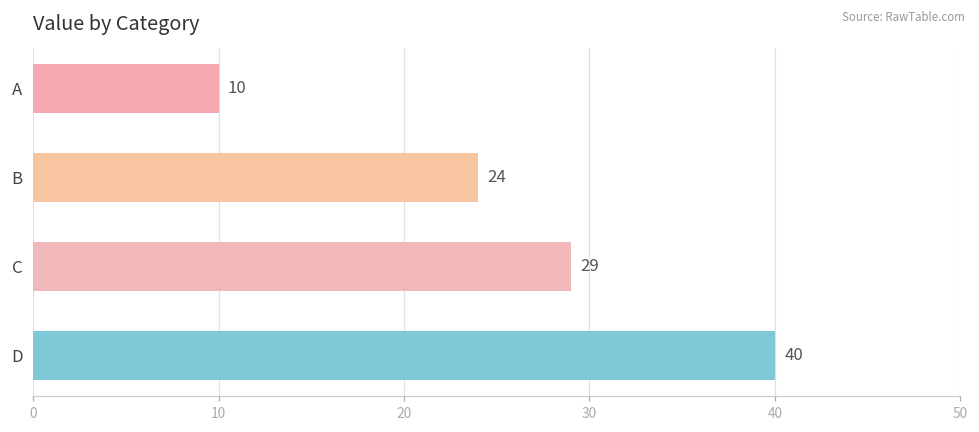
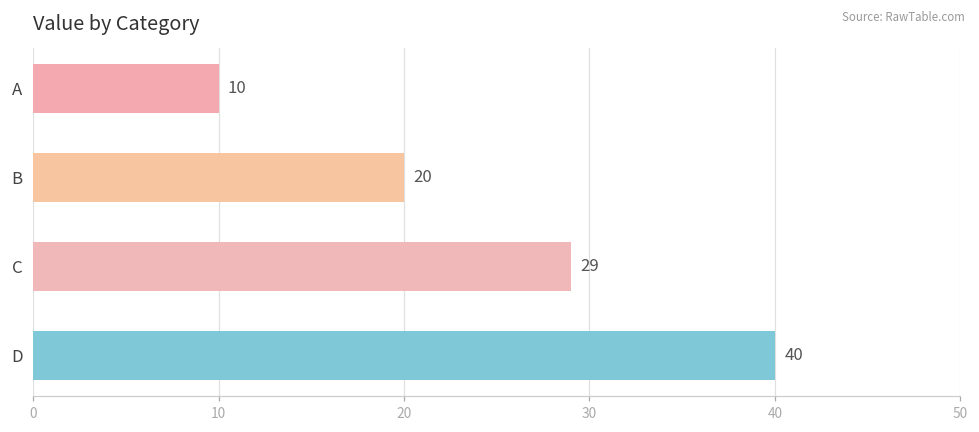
B: 24 -> 20
